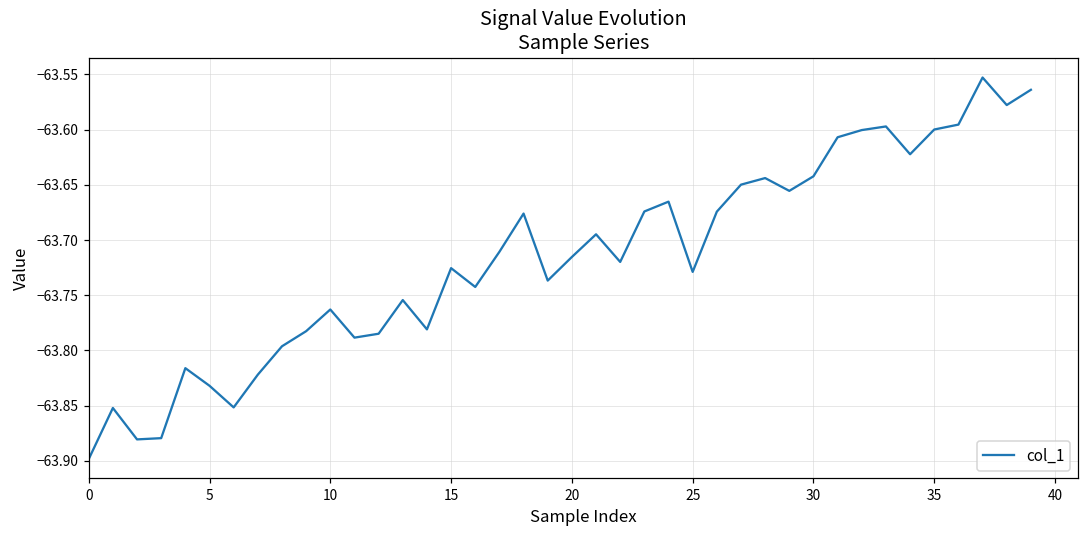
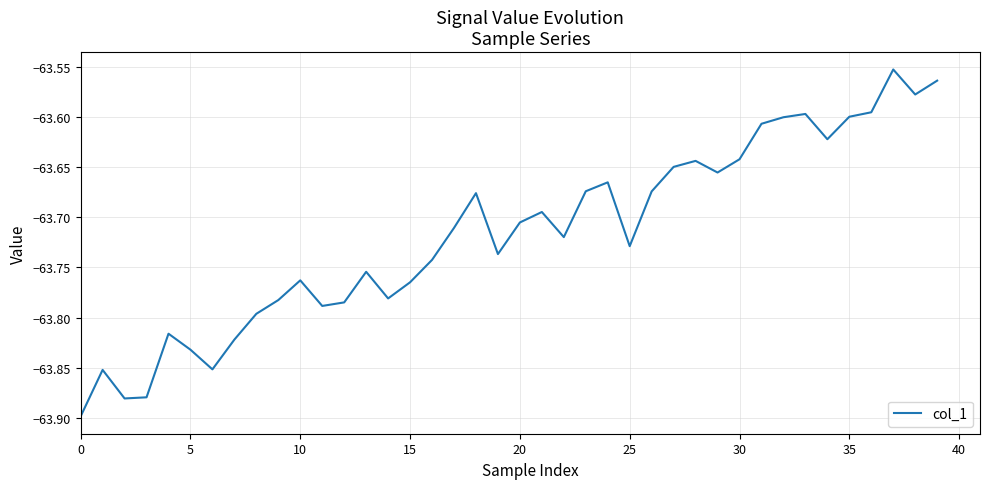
15: -63.725 -> -63.765
20: -63.715 -> -63.705
